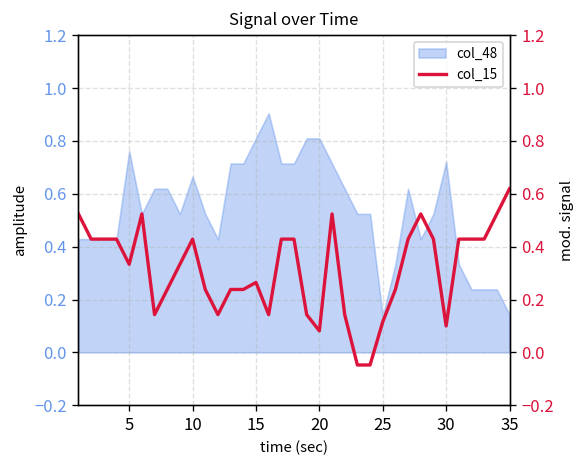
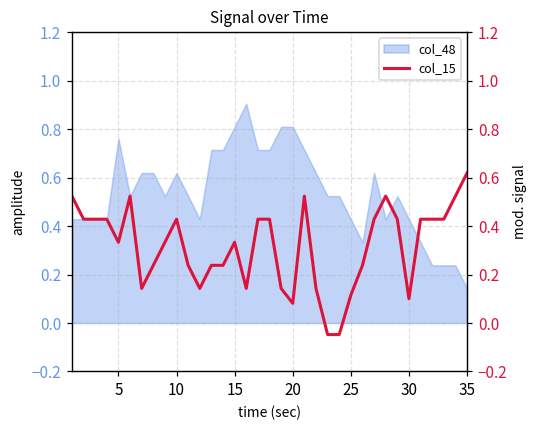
col_48, 10: 0.67 -> 0.62
col_48, 25: 0.14 -> 0.43
col_48, 30: 0.72 -> 0.43
col_15, 15: 0.26 -> 0.33
